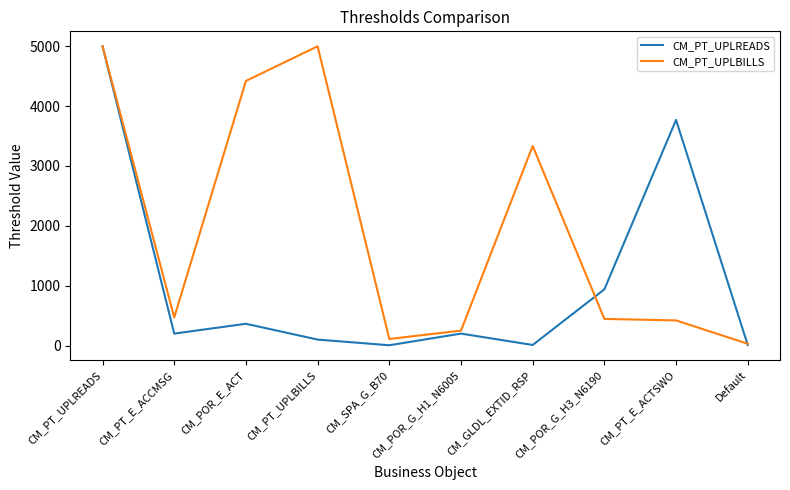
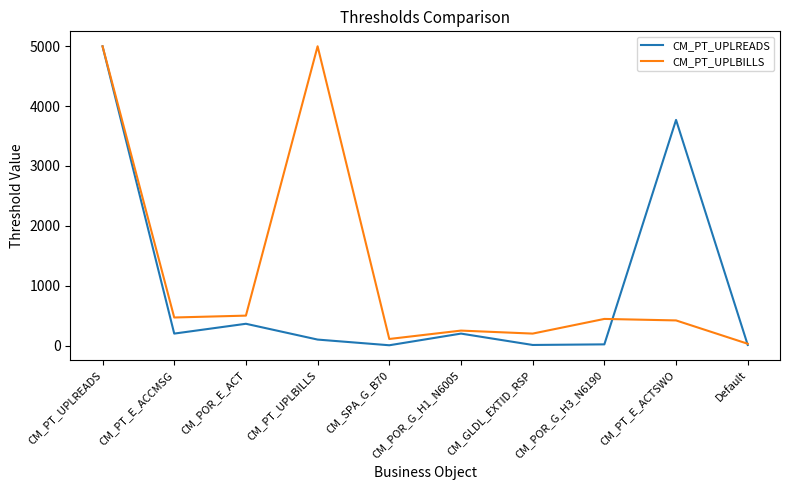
CM_PT_UPLBILLS, CM_POR_E_ACT: 4400 -> 500
CM_PT_UPLBILLS, CM_GLDL_EXTID_RSP: 3300 -> 200
CM_PT_UPLREADS, CM_POR_G_H3_N6190: 900 -> 0
